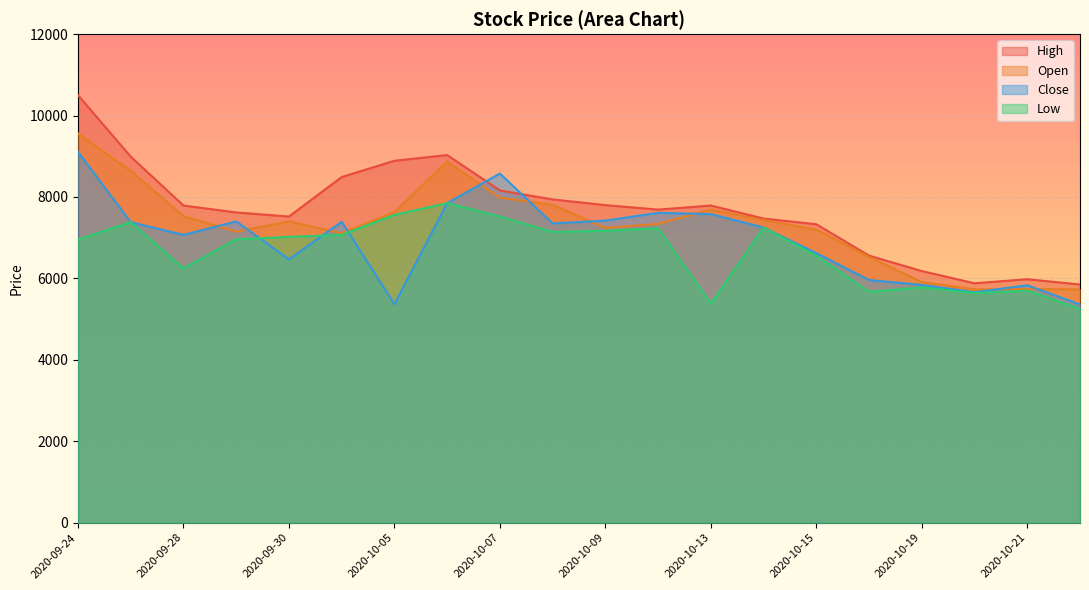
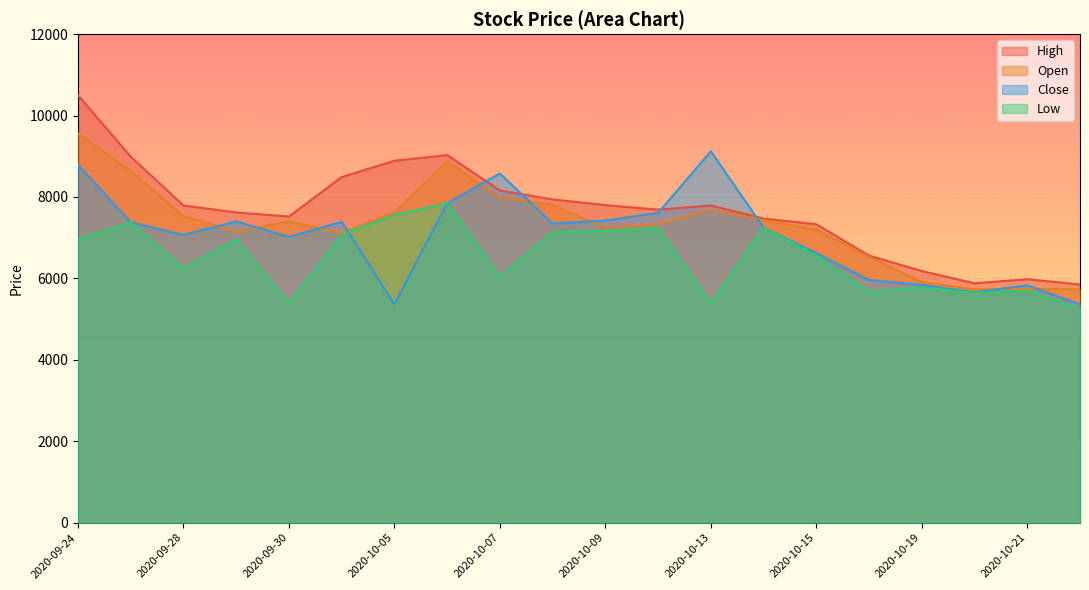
Close, 2020-09-24: 9100 -> 8800
Close, 2020-09-30: 6500 -> 7000
Low, 2020-09-30: 7000 -> 5400
Low, 2020-10-07: 7500 -> 6000
Close, 2020-10-13: 7600 -> 9100
